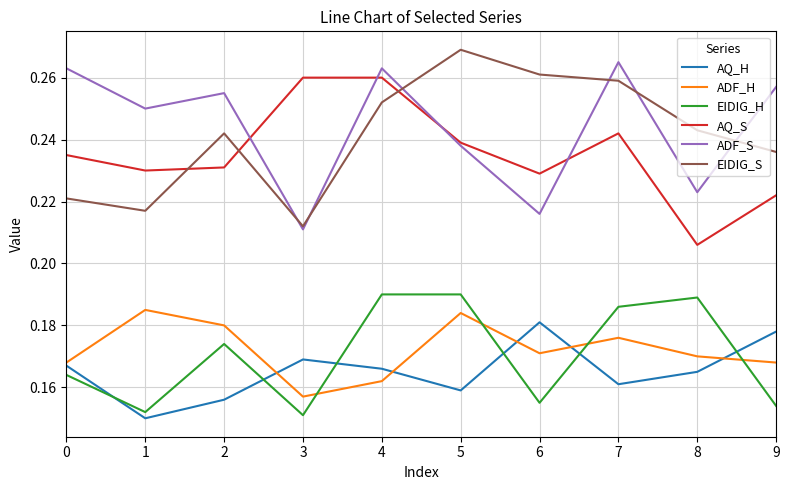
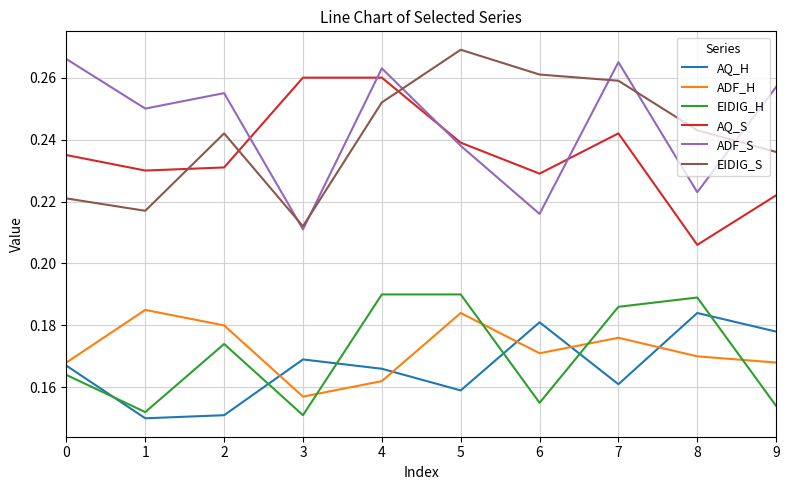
ADF_S, 0: 0.263 -> 0.266
AQ_H, 2: 0.156 -> 0.151
AQ_H, 8: 0.165 -> 0.184
